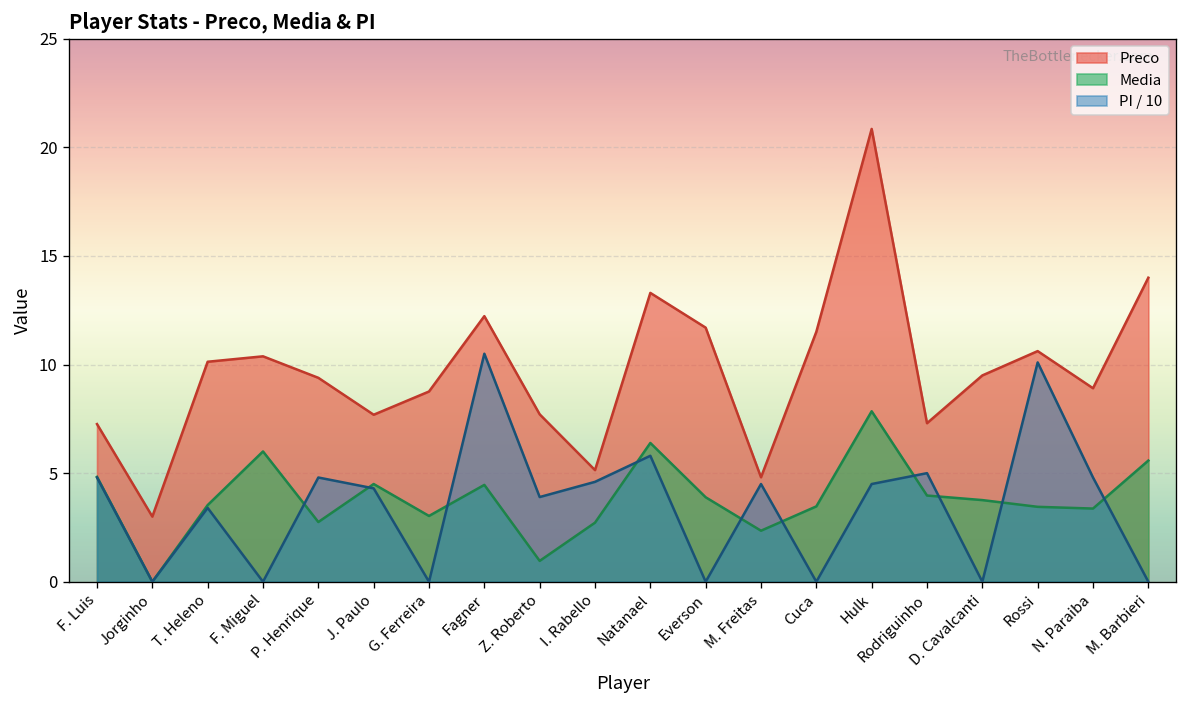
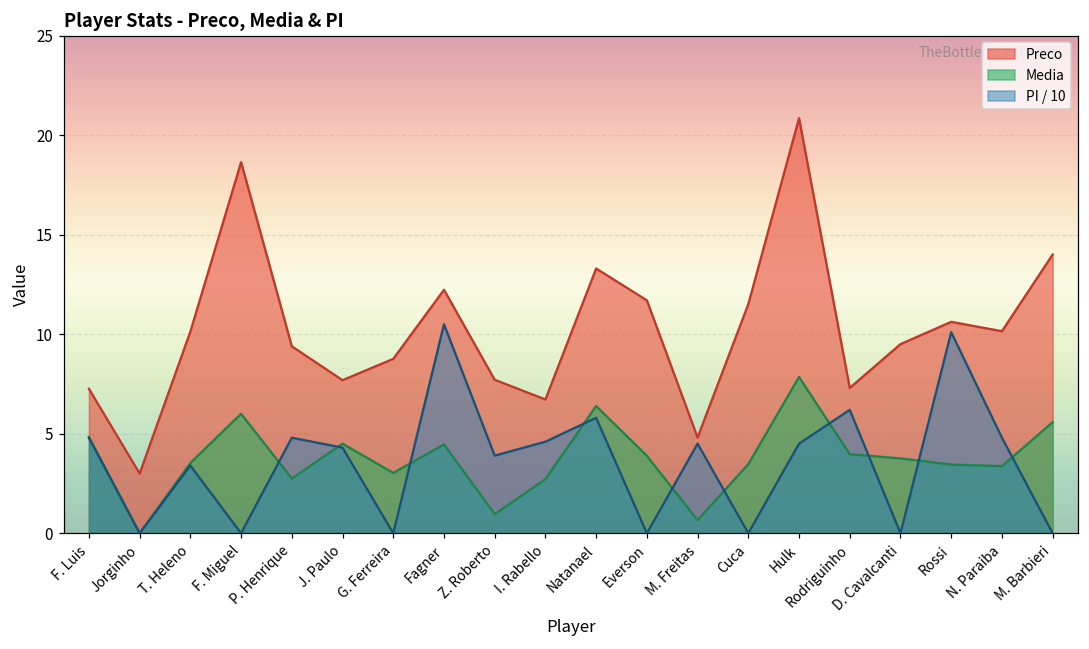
Preco, F. Miguel: 10.4 -> 18.6
Preco, I. Rabello: 5.1 -> 6.7
Media, M. Freitas: 2.4 -> 0.7
PI / 10, Rodriguinho: 5.0 -> 6.2
Preco, N. Paraiba: 8.9 -> 10.2
